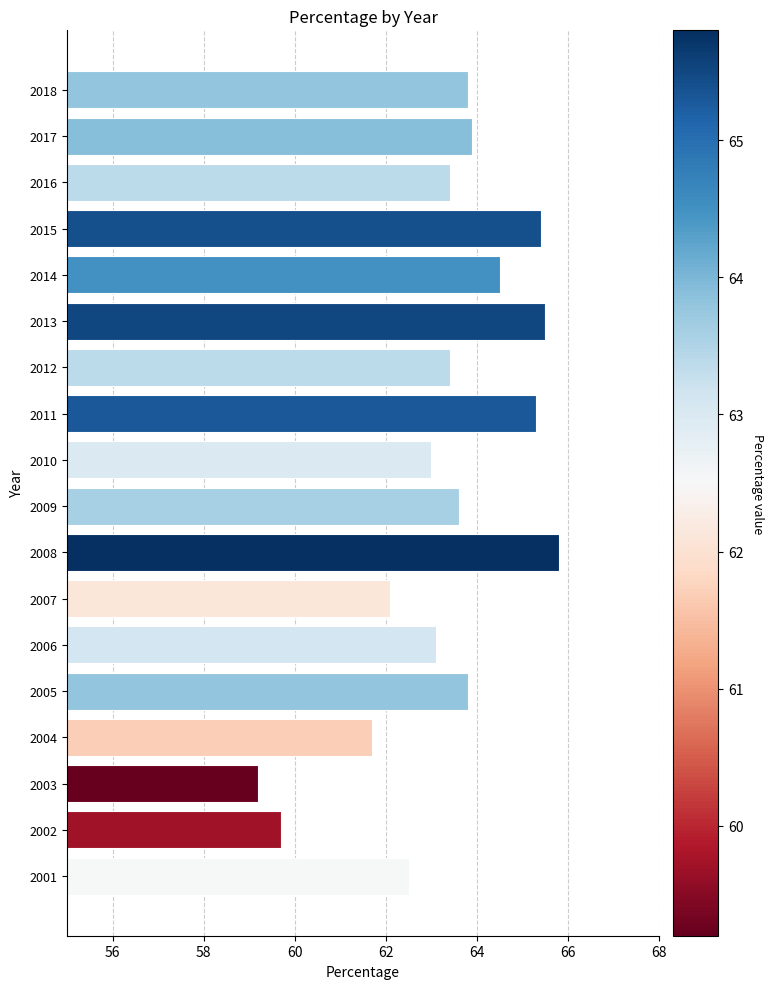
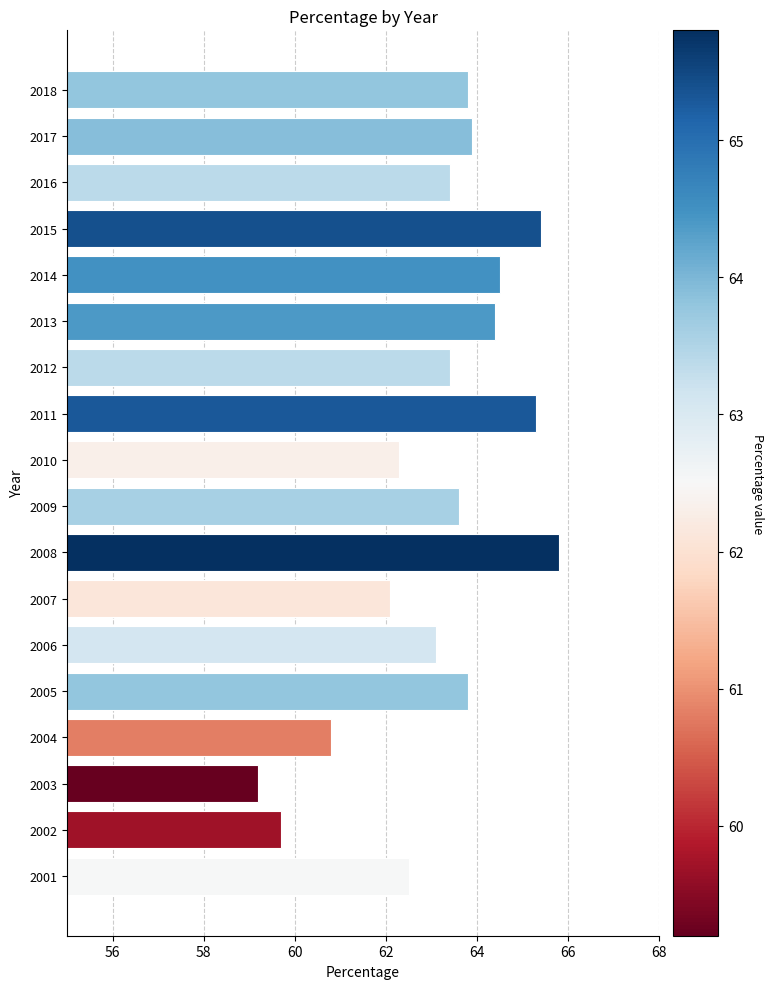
2013: 65.5 -> 64.4
2010: 63.0 -> 62.3
2004: 61.7 -> 60.8
